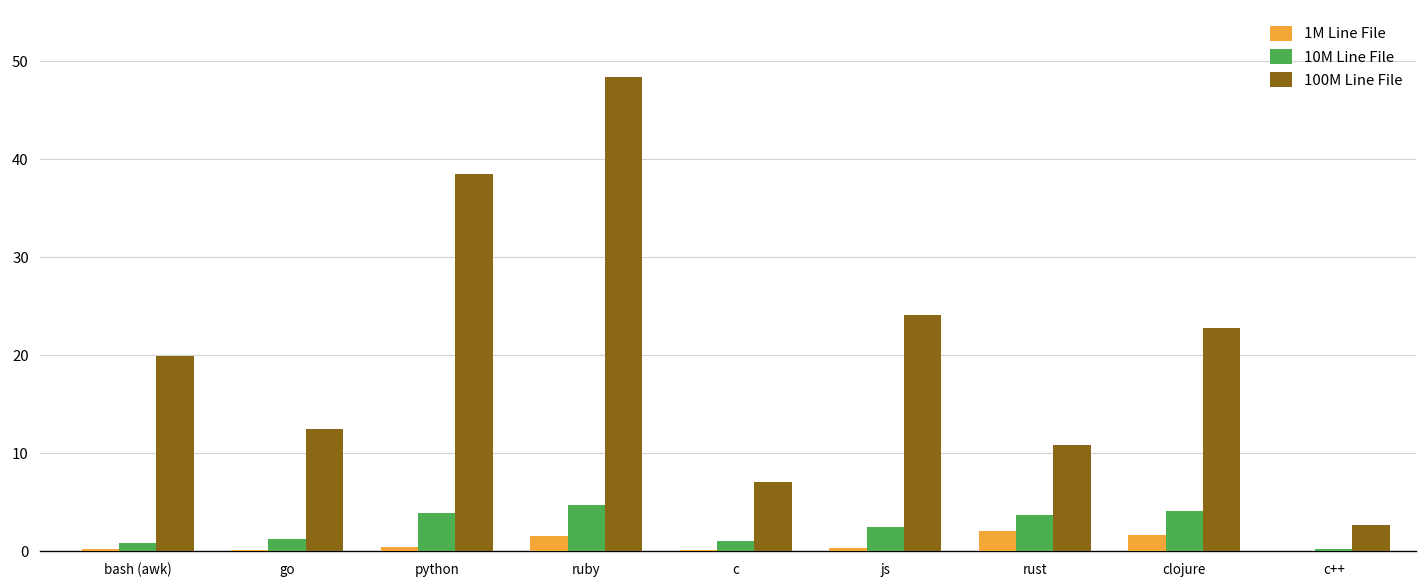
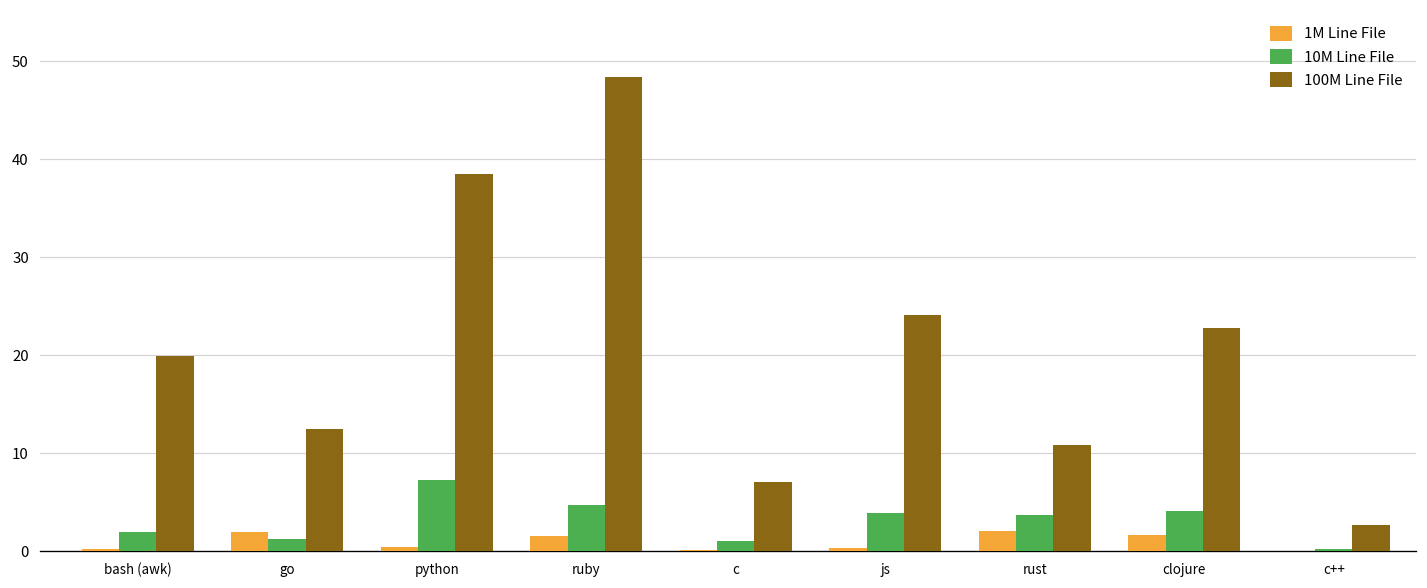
10M Line File, bash (awk): 1 -> 2
1M Line File, go: 0 -> 2
10M Line File, python: 4 -> 7
10M Line File, js: 2 -> 4
